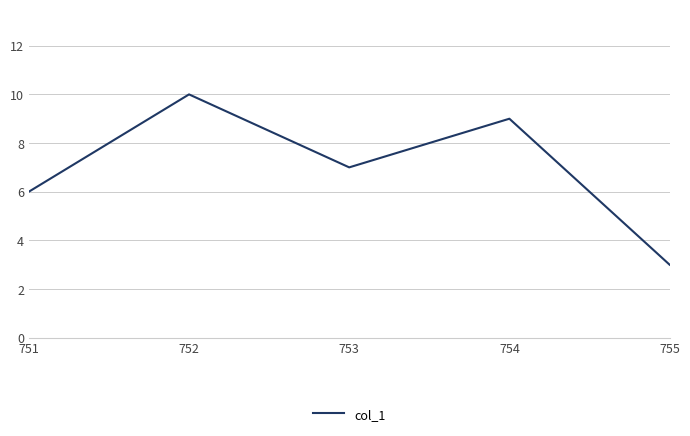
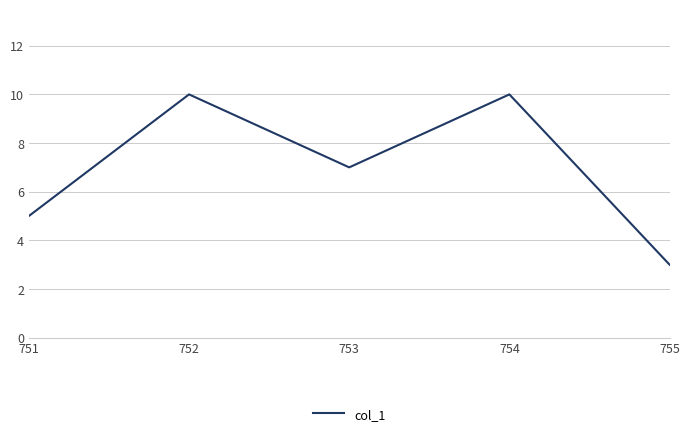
751: 6 -> 5
754: 9 -> 10
